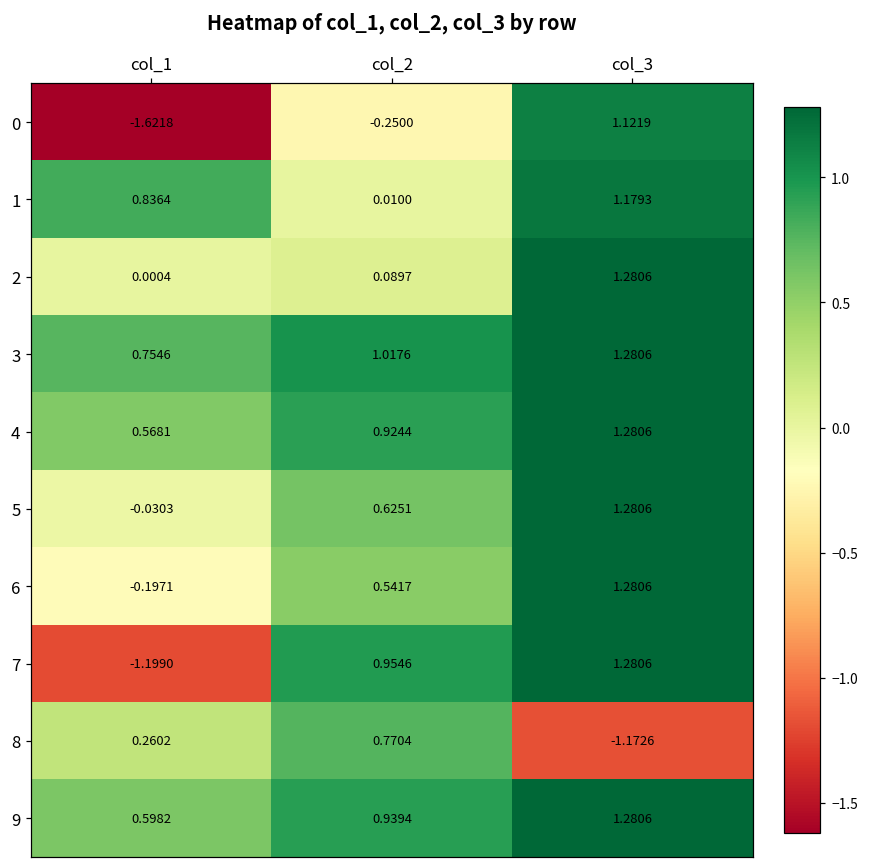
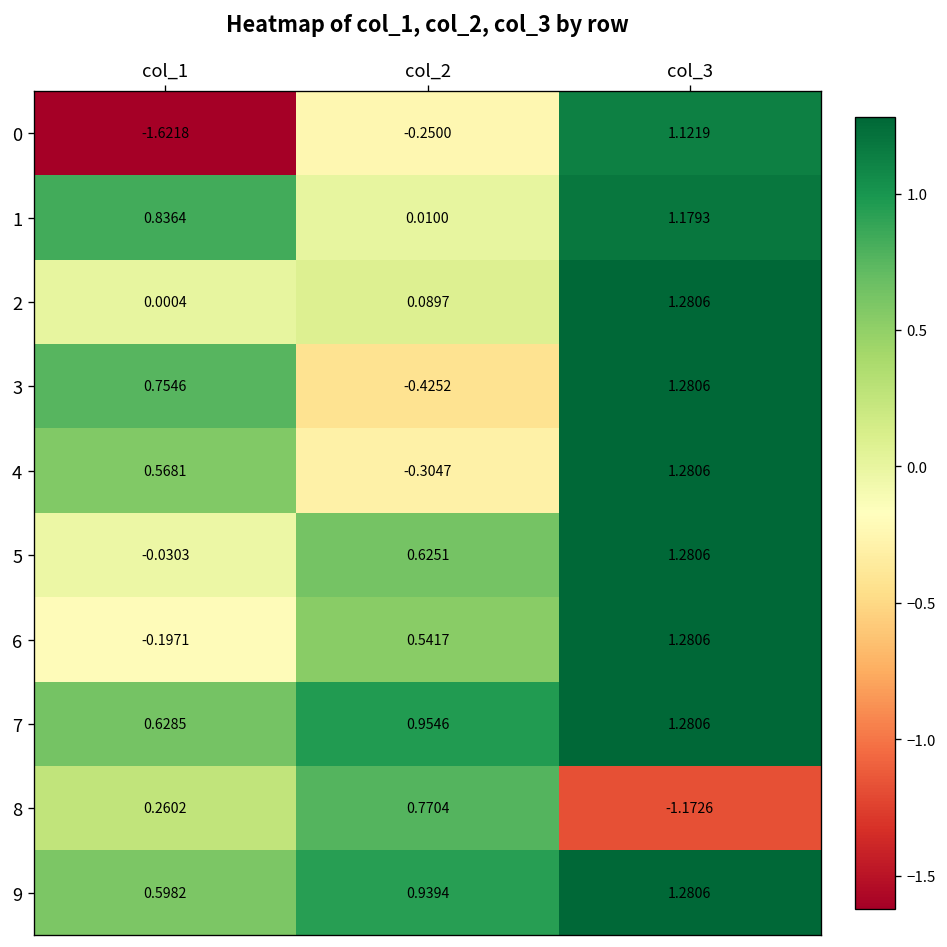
3, col_2: 1.0176 -> -0.4252
4, col_2: 0.9244 -> -0.3047
7, col_1: -1.1990 -> 0.6285
